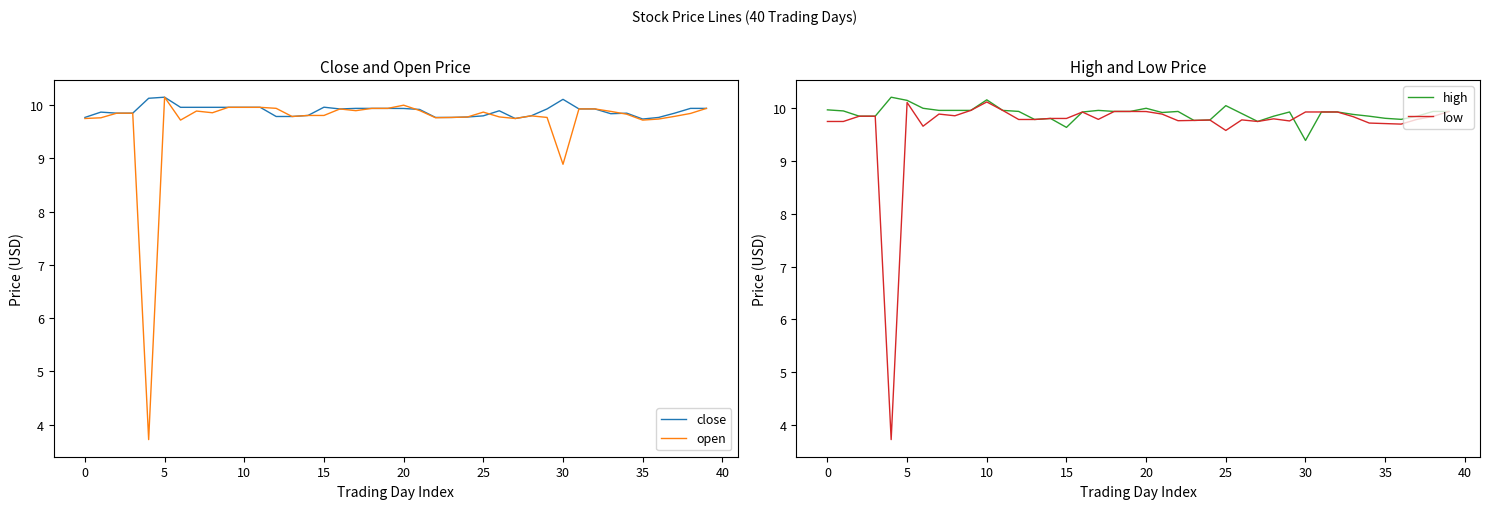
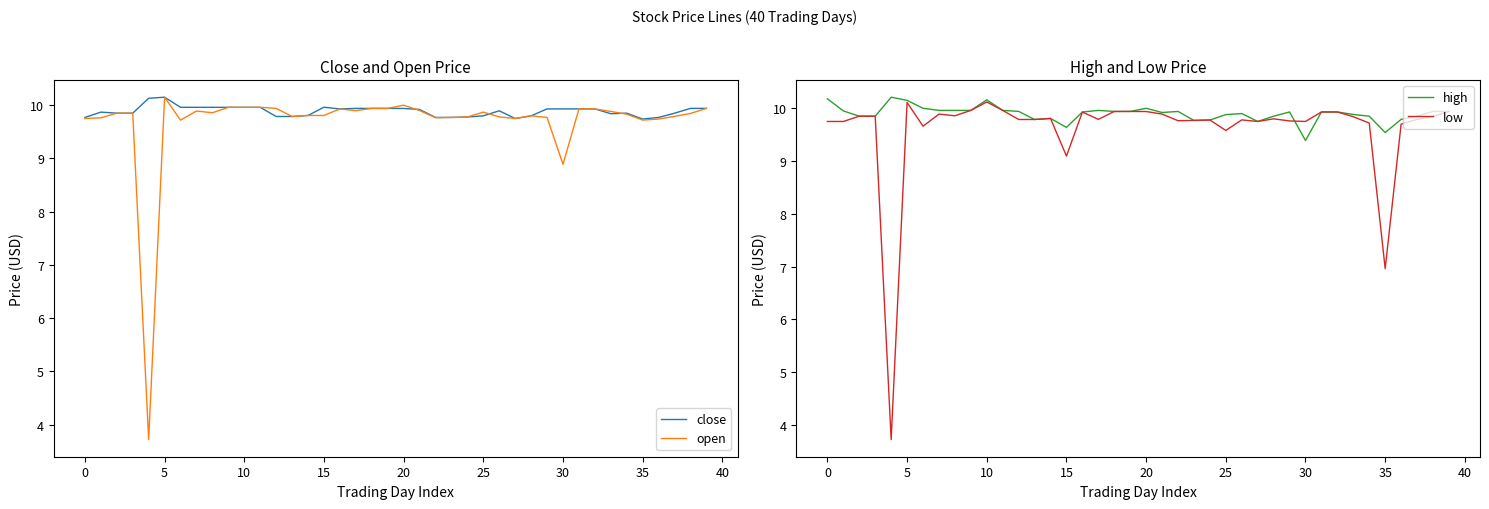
Close and Open Price, close, 30: 10.1 -> 9.9
High and Low Price, high, 0: 10.0 -> 10.2
High and Low Price, low, 15: 9.8 -> 9.1
High and Low Price, high, 25: 10.1 -> 9.9
High and Low Price, low, 30: 9.9 -> 9.8
High and Low Price, high, 35: 9.8 -> 9.5
High and Low Price, low, 35: 9.7 -> 7.0
